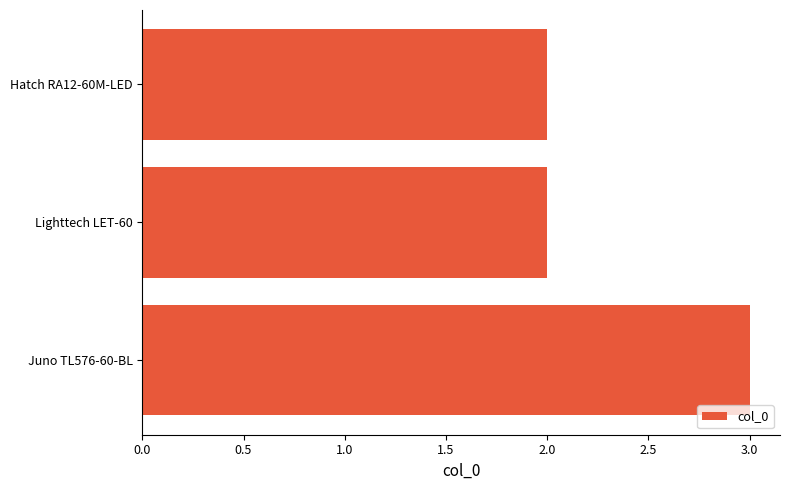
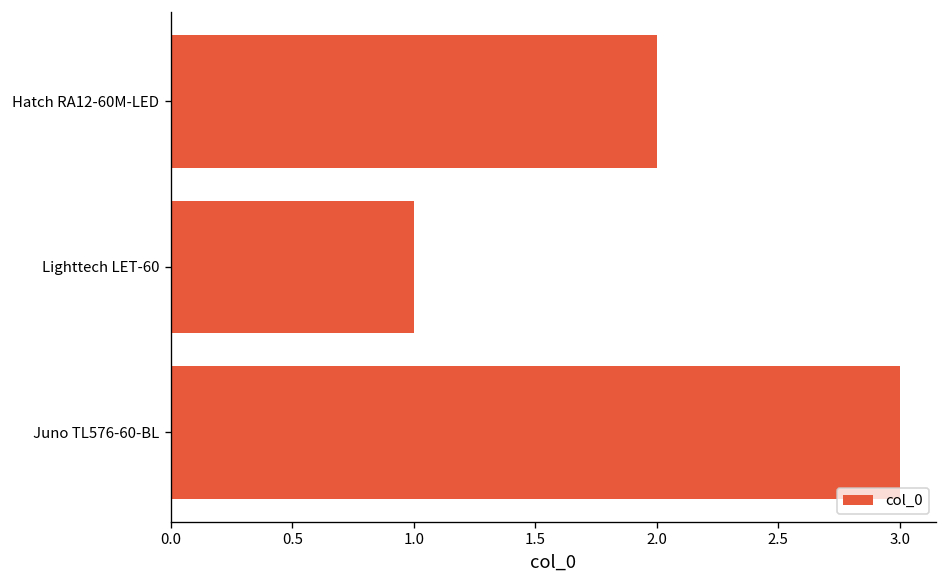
Lighttech LET-60: 2 -> 1
